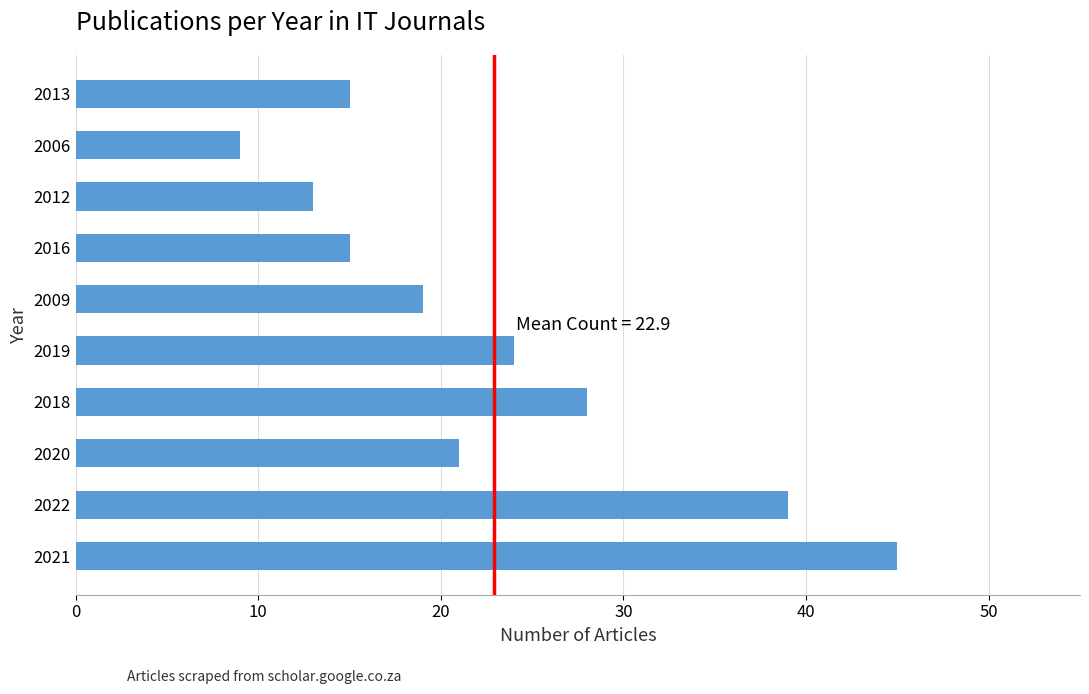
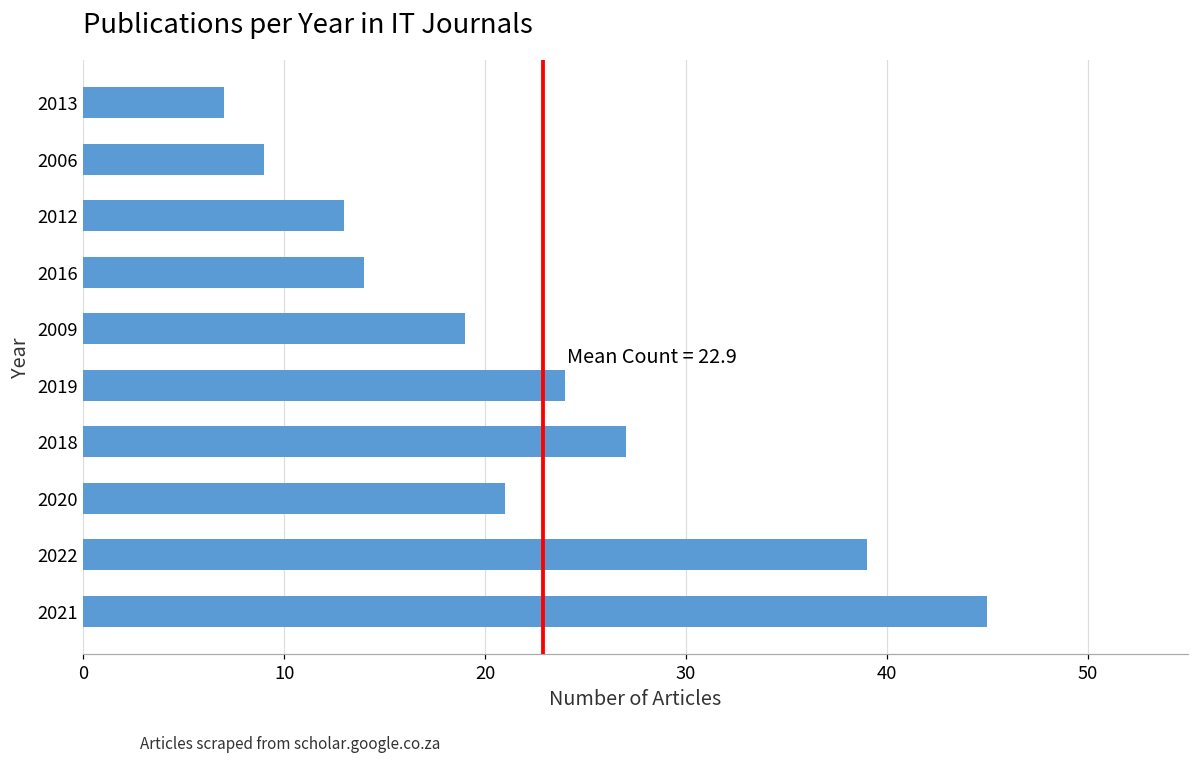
2013: 15 -> 7
2016: 15 -> 14
2018: 28 -> 27
